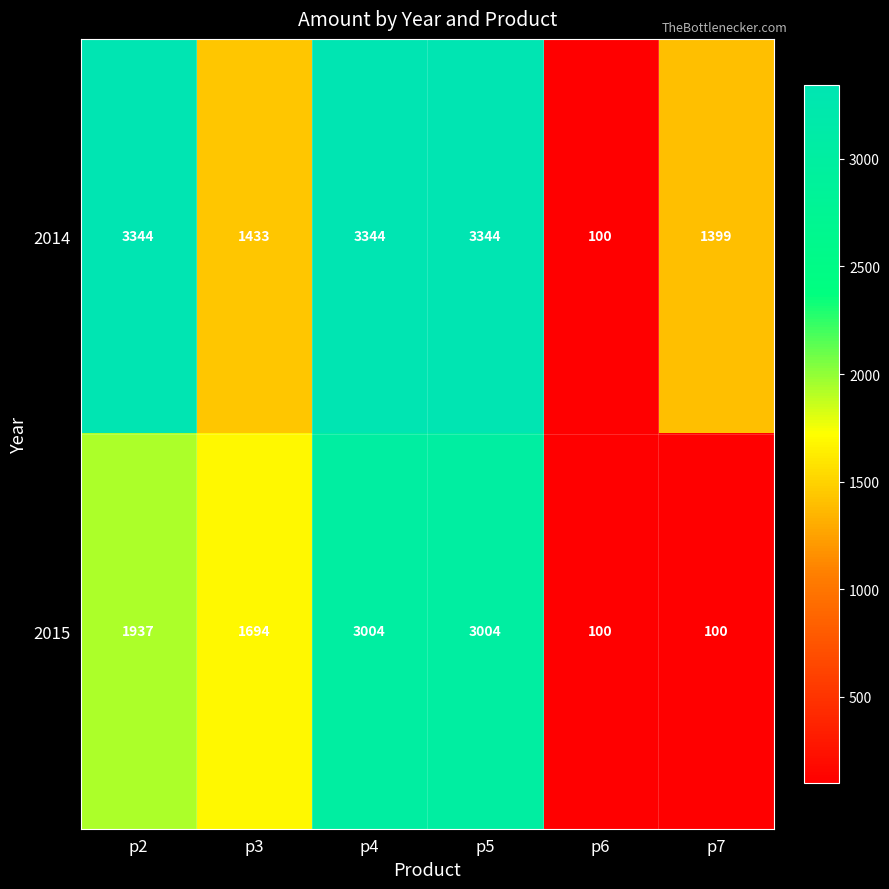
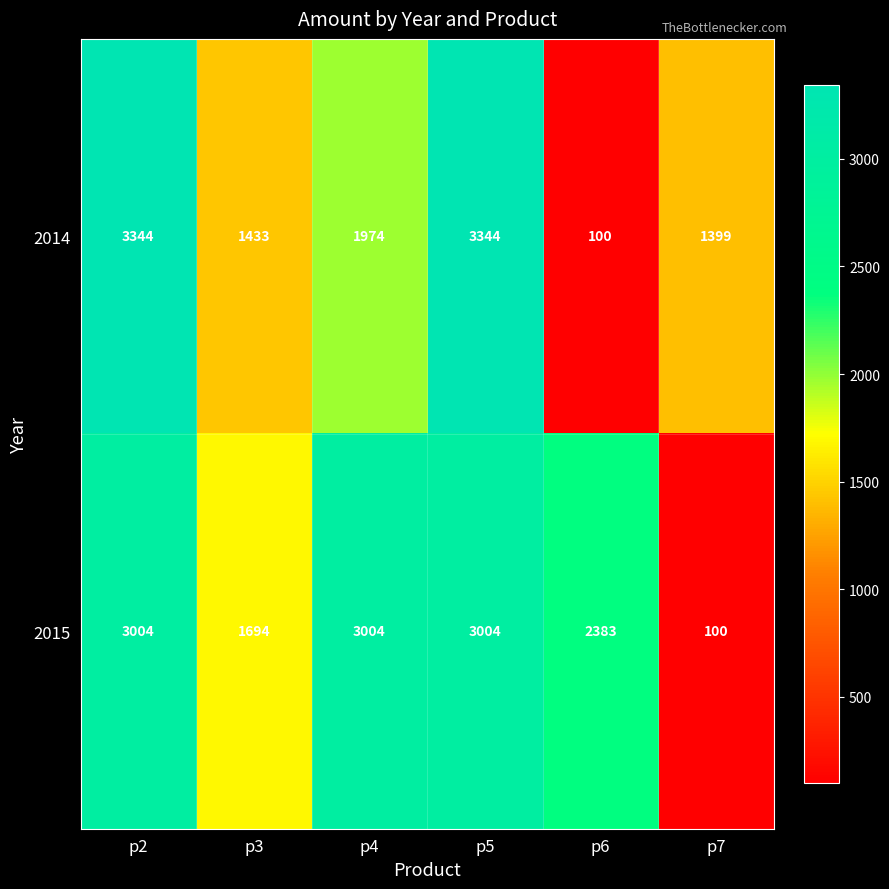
2014, p4: 3344 -> 1974
2015, p2: 1937 -> 3004
2015, p6: 100 -> 2383
